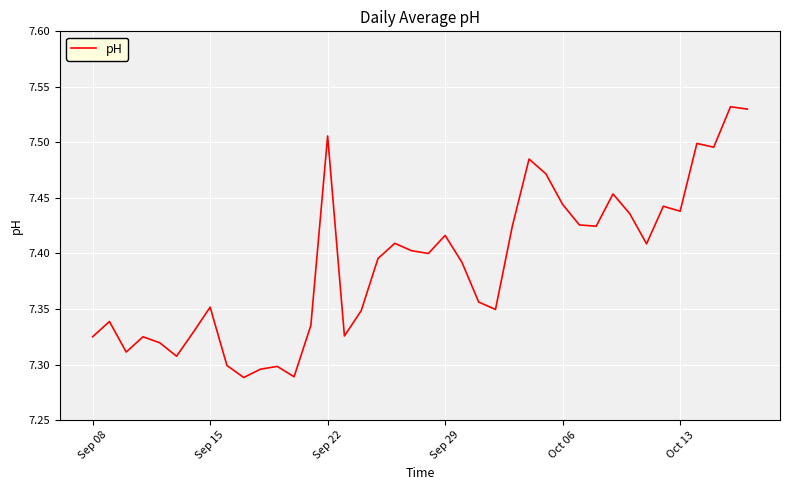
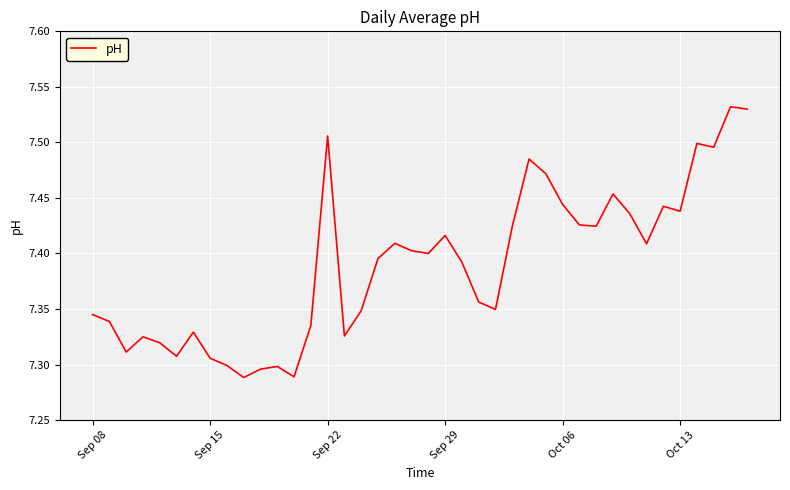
Sep 08: 7.325 -> 7.345
Sep 15: 7.352 -> 7.306
